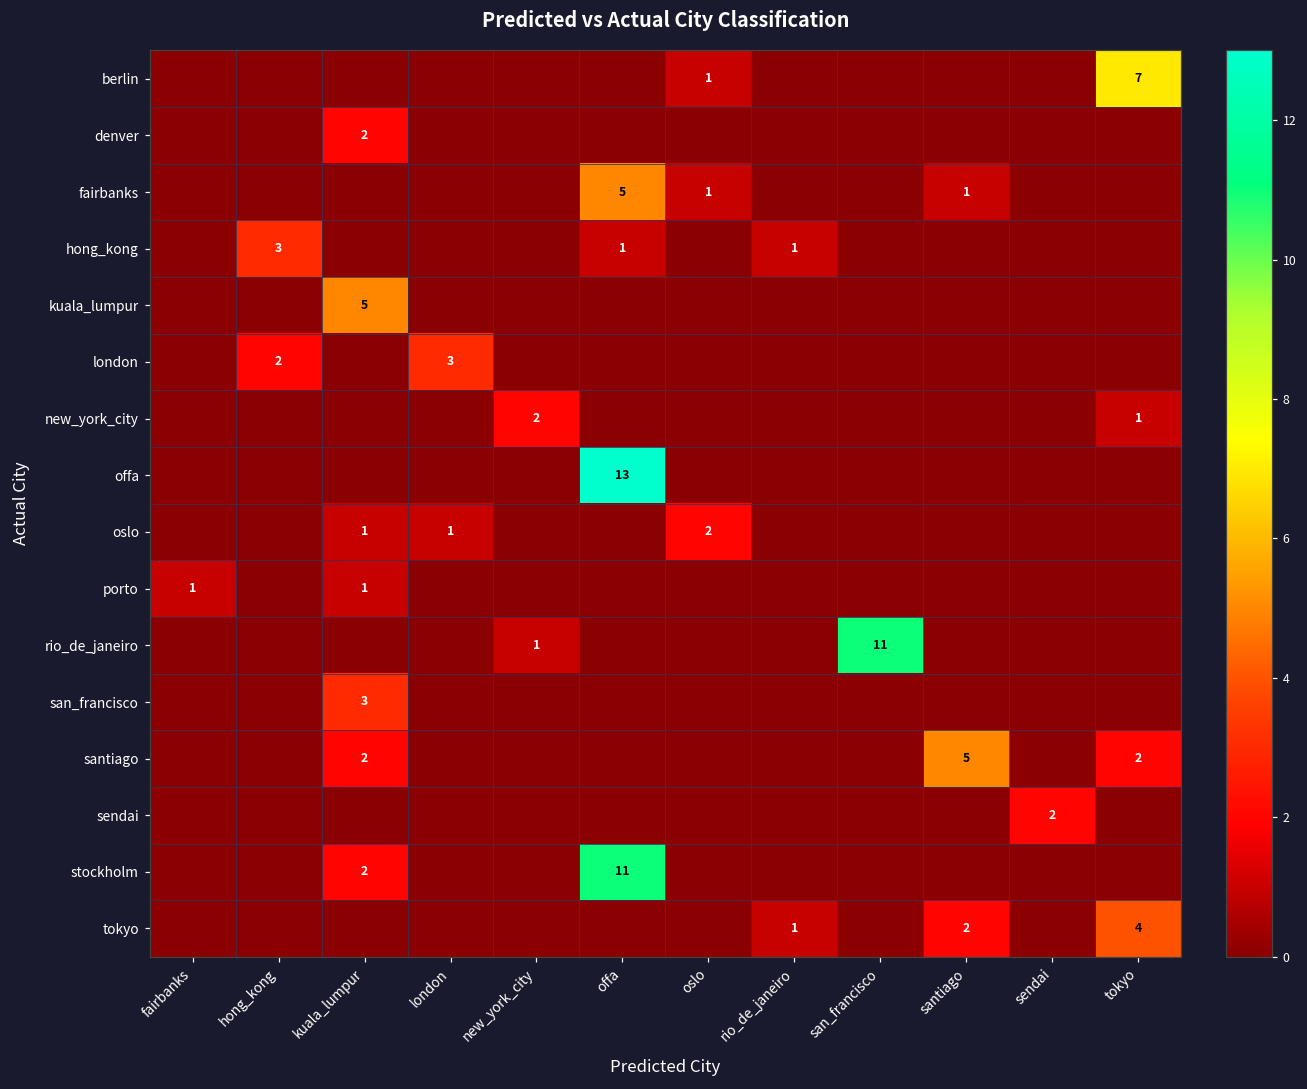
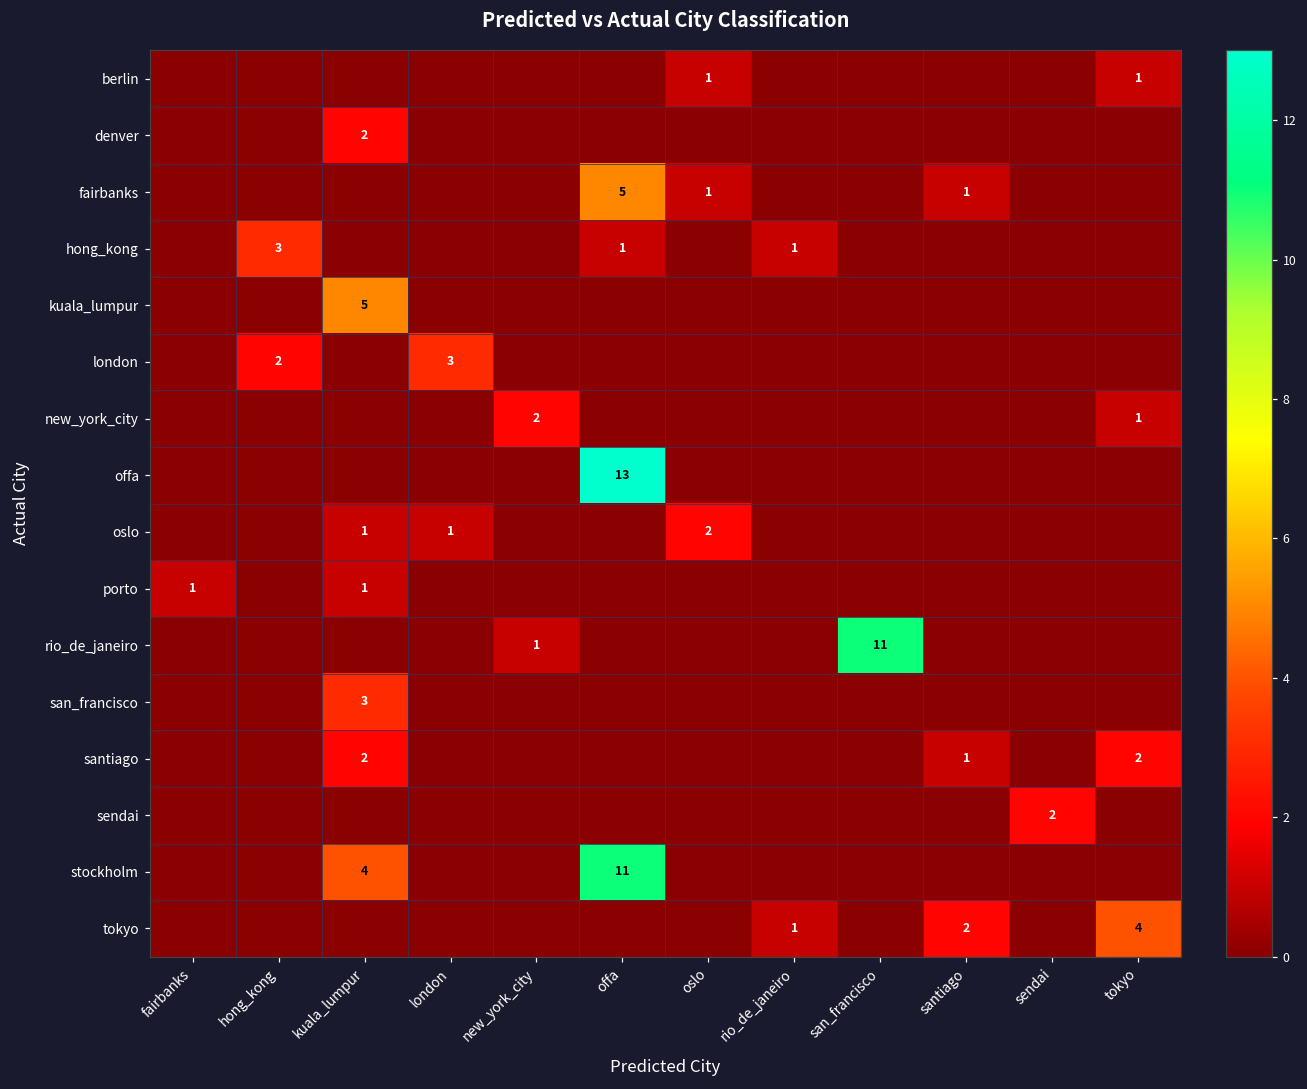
berlin, tokyo: 7 -> 1
santiago, santiago: 5 -> 1
stockholm, kuala_lumpur: 2 -> 4
